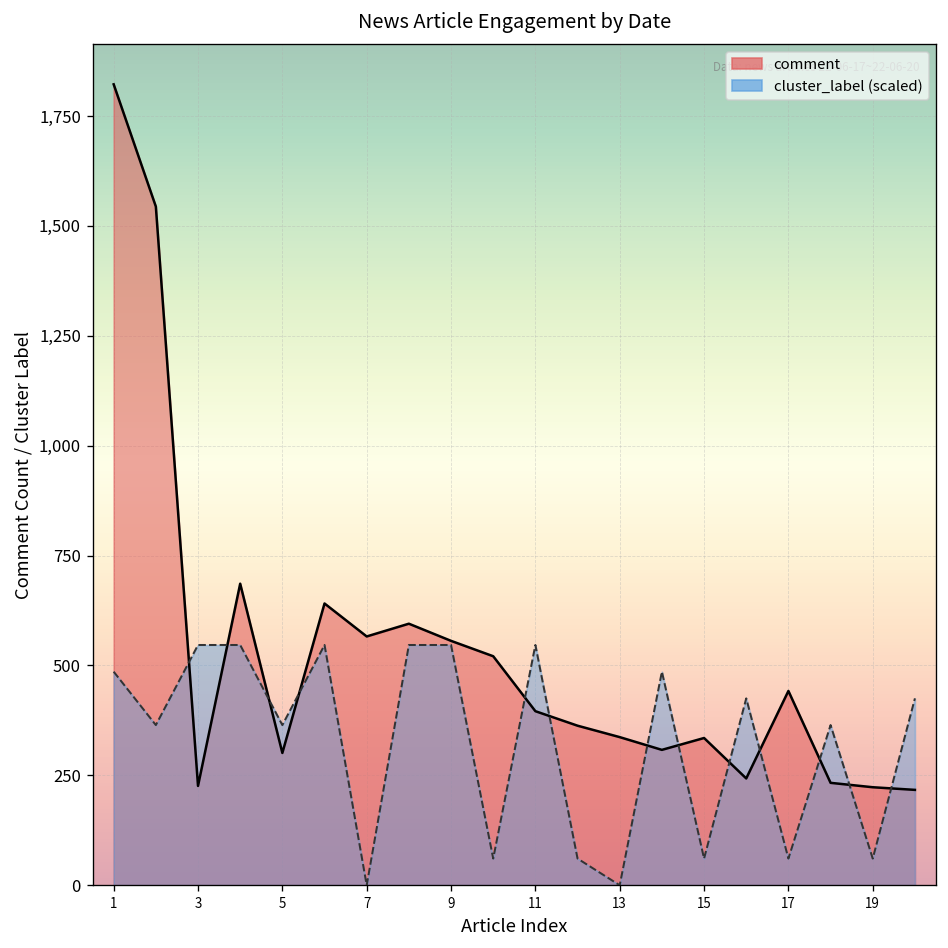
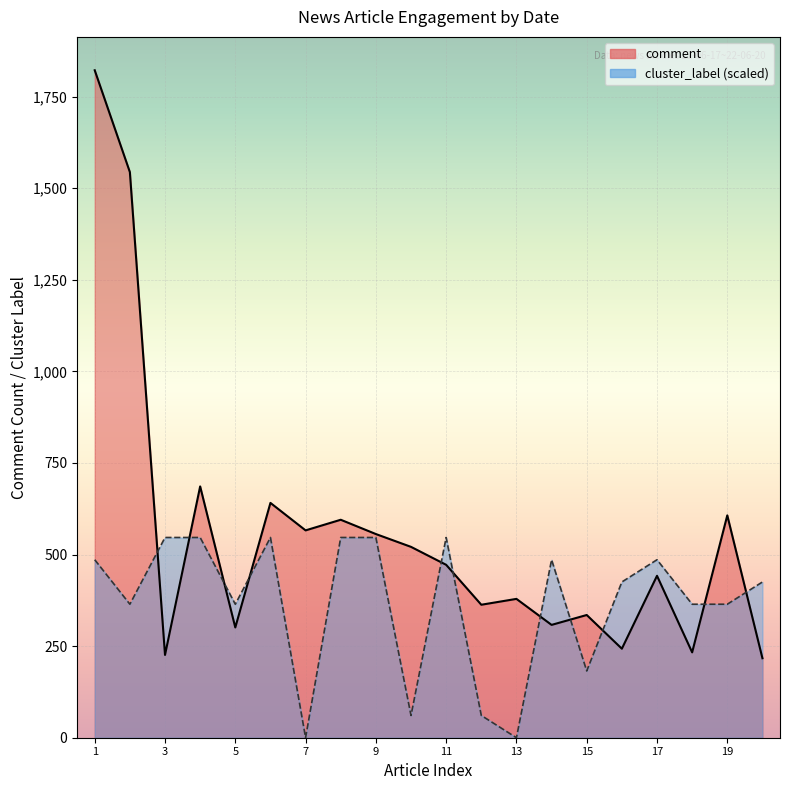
comment, 11: 400 -> 470
comment, 13: 340 -> 380
cluster_label (scaled), 15: 60 -> 180
cluster_label (scaled), 17: 60 -> 490
comment, 19: 220 -> 610
cluster_label (scaled), 19: 60 -> 360
